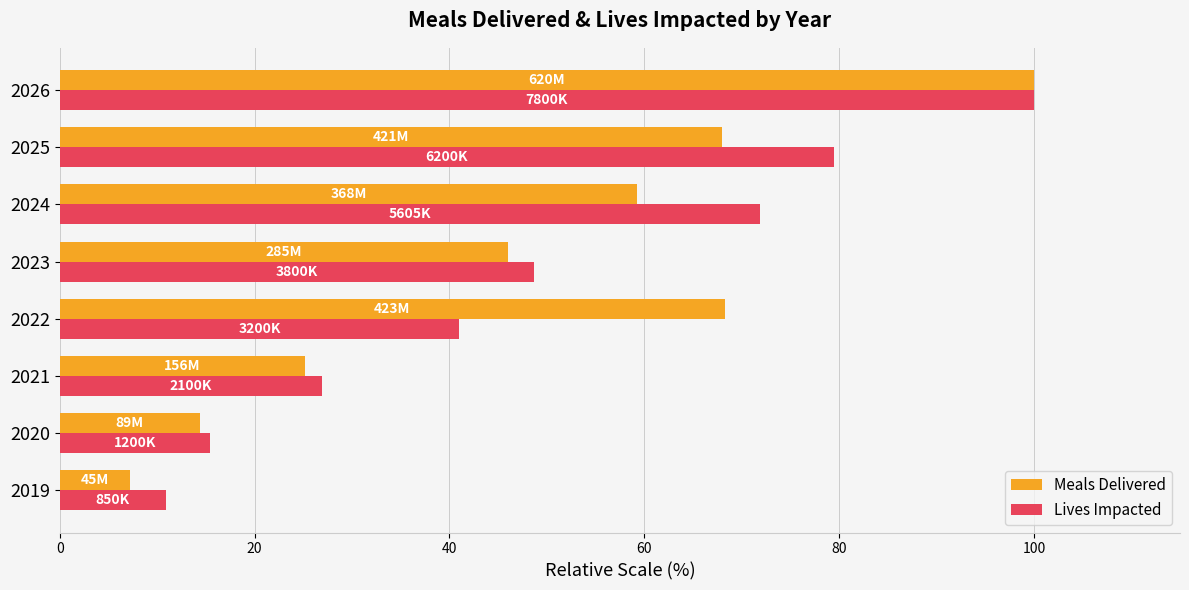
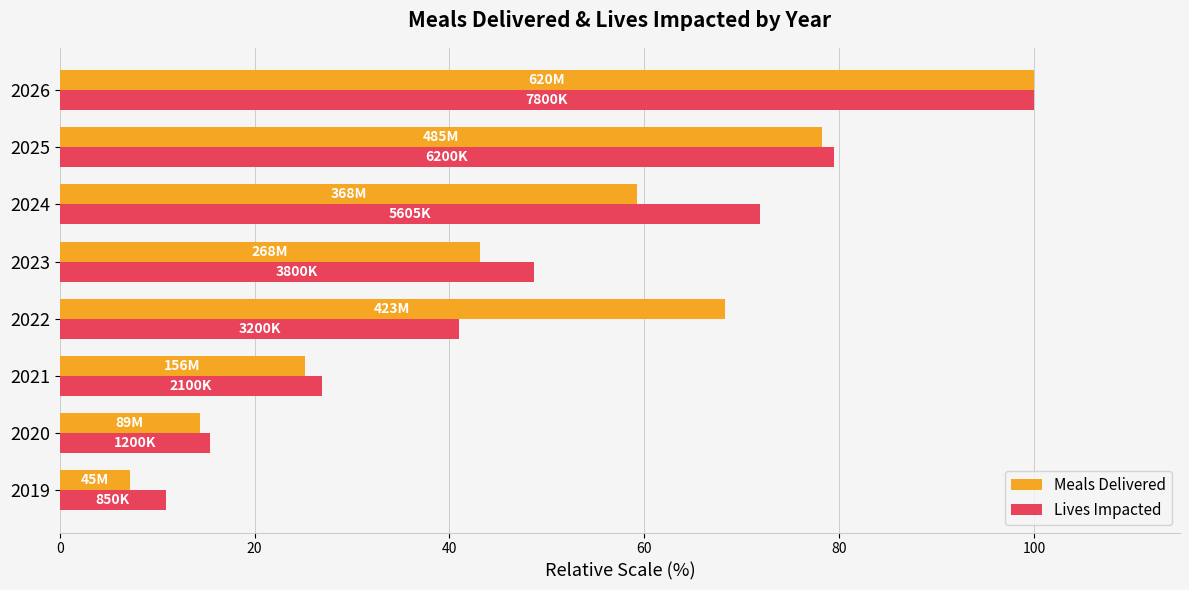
Meals Delivered, 2025: 421M -> 485M
Meals Delivered, 2023: 285M -> 268M
